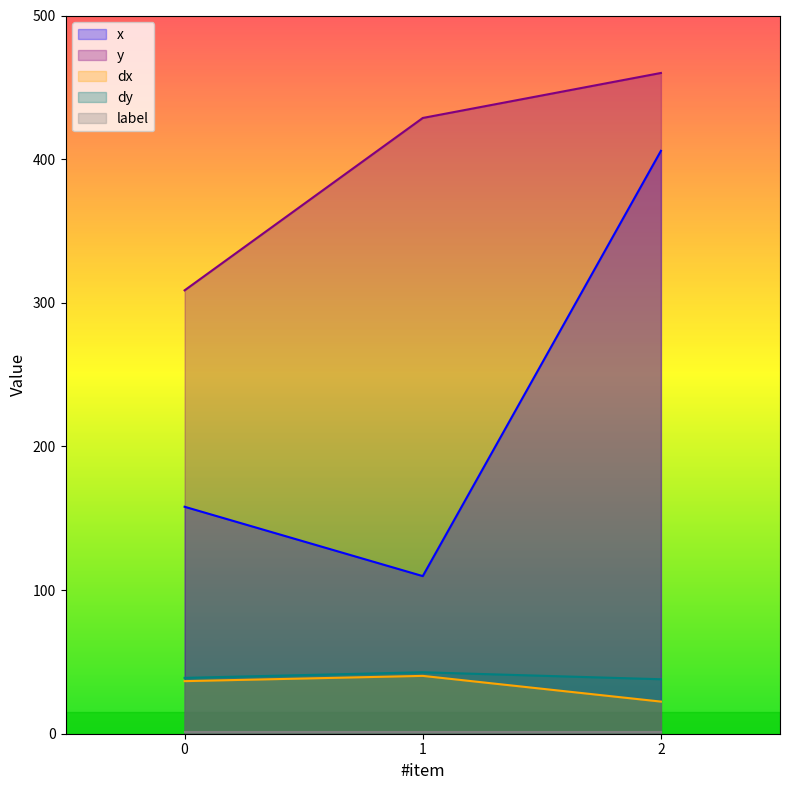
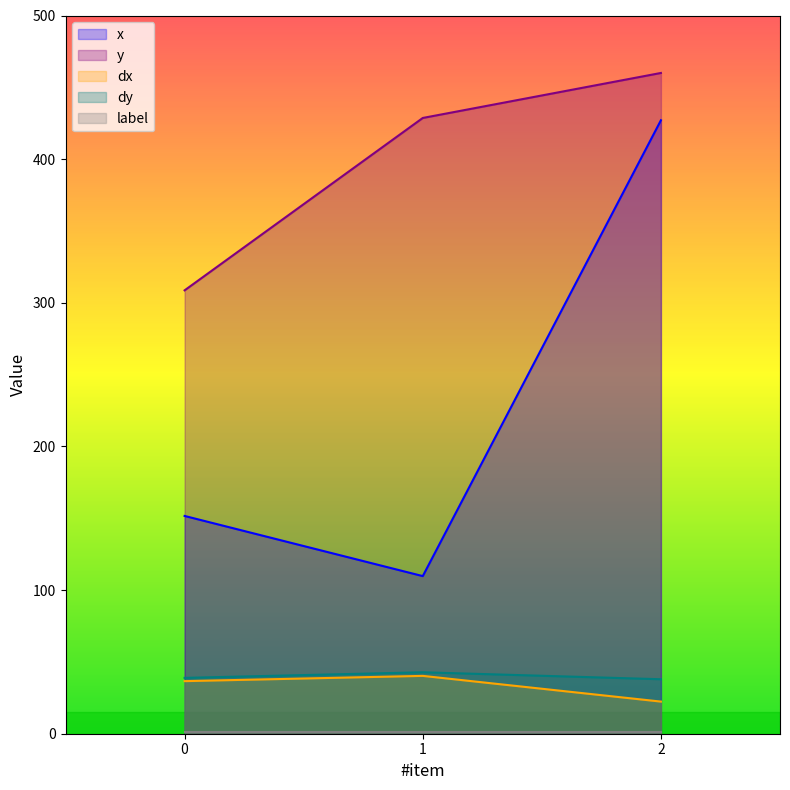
x, 0: 158 -> 152
x, 2: 406 -> 427
